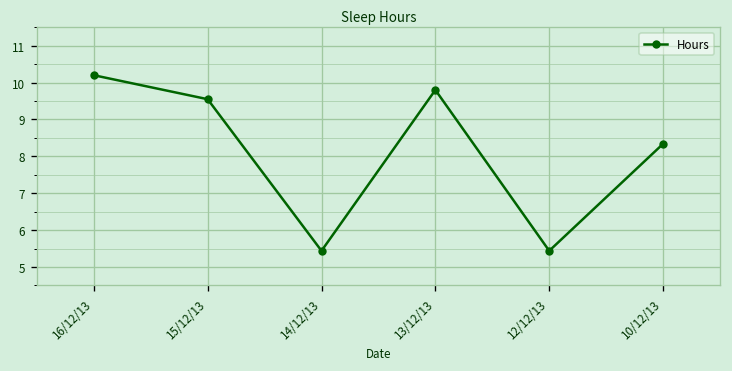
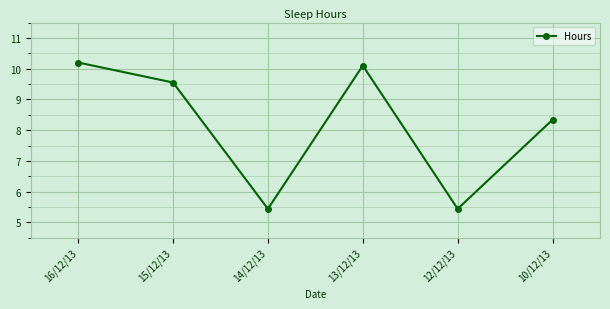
13/12/13: 9.8 -> 10.1
